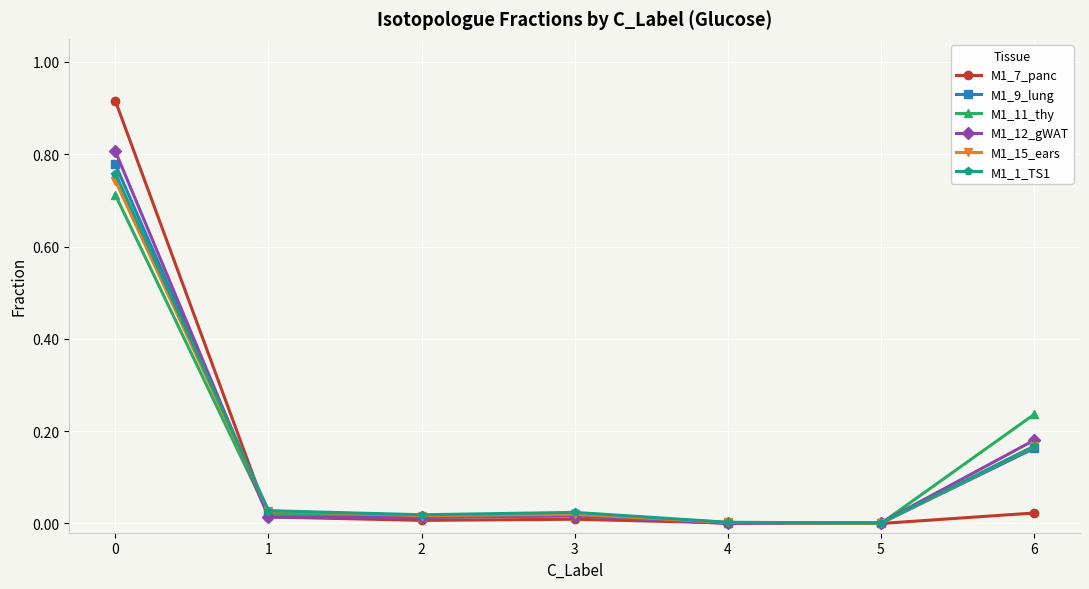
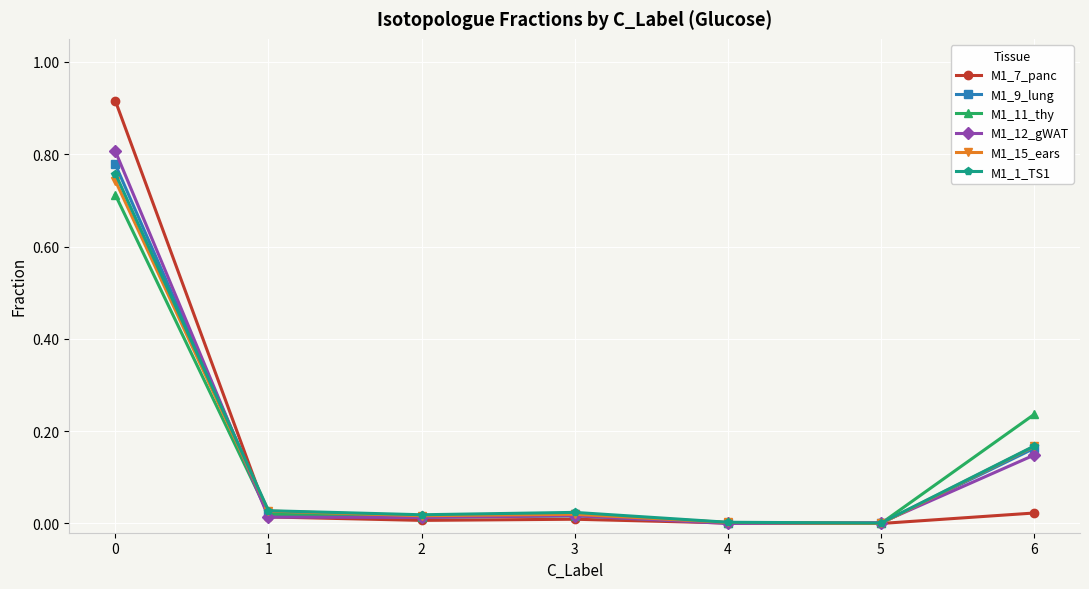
M1_12_gWAT, 6: 0.18 -> 0.15
